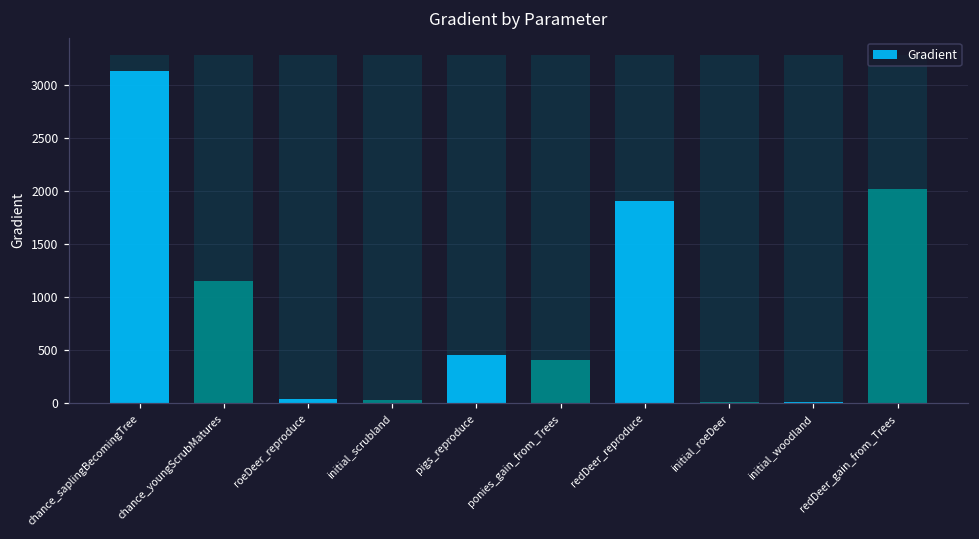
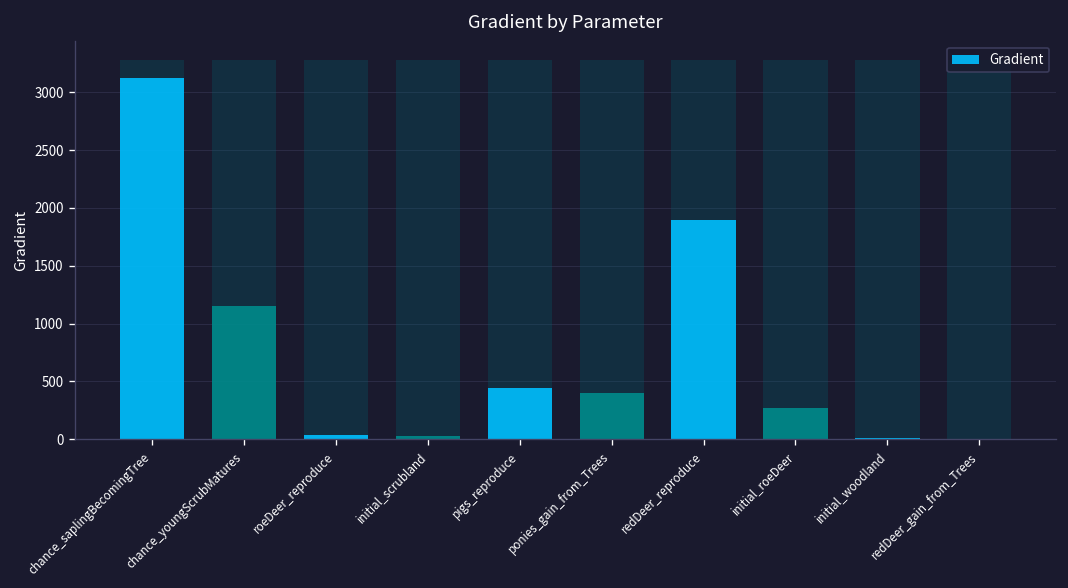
Gradient, initial_roeDeer: 0 -> 300
Gradient, redDeer_gain_from_Trees: 2000 -> 0
